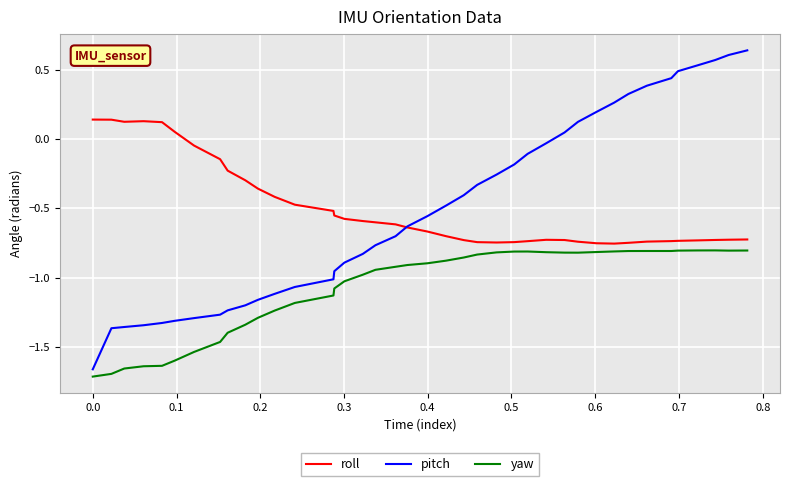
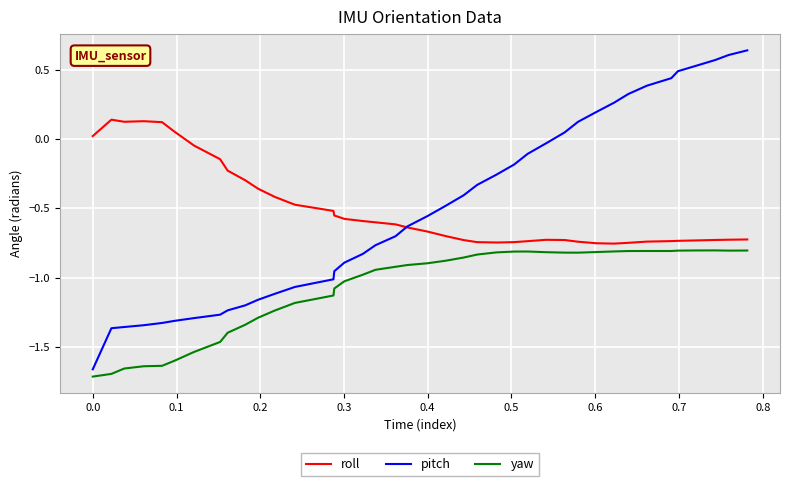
roll, 0.0: 0.14 -> 0.02
